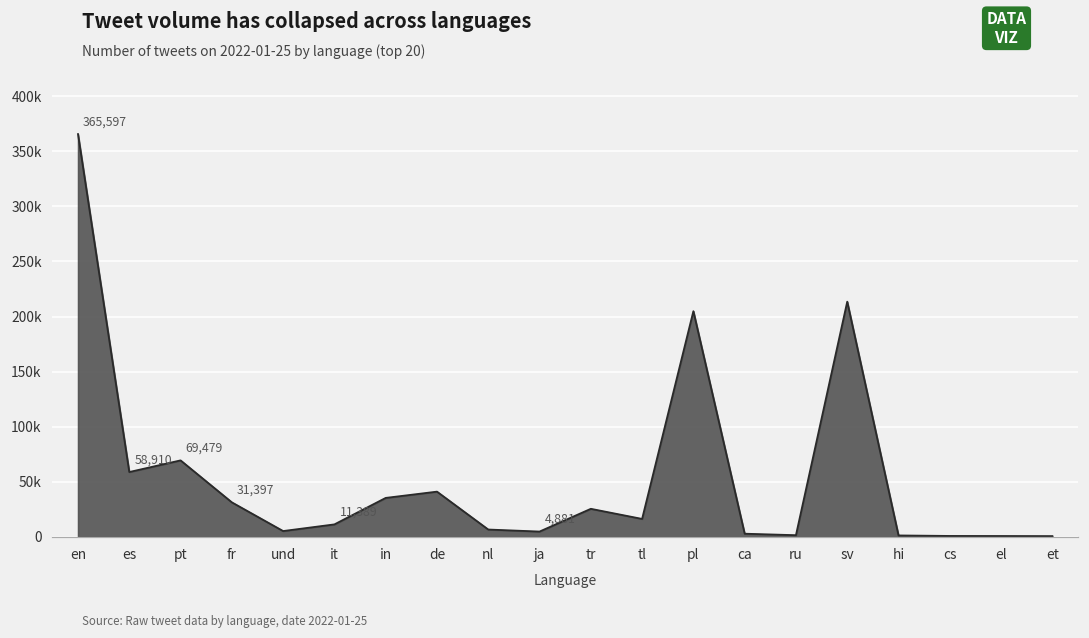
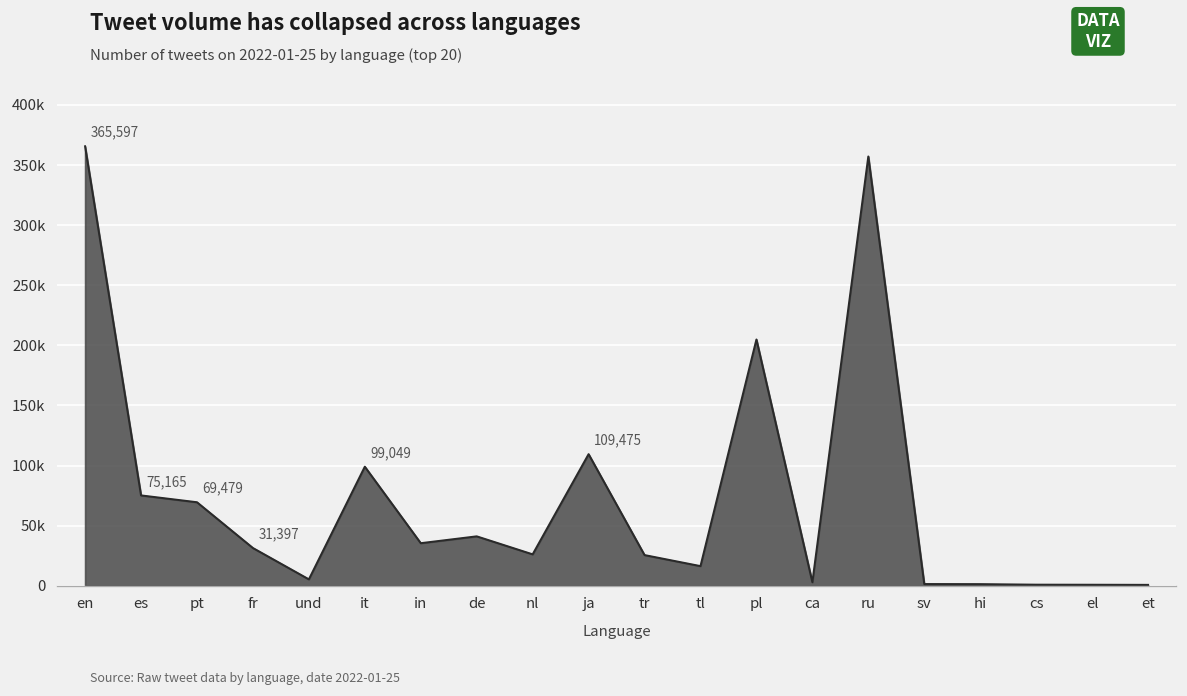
es: 58,910 -> 75,165
it: 11000 -> 99000
nl: 7000 -> 26000
ja: 4,881 -> 109,475
ru: 2000 -> 357000
sv: 213000 -> 1000
